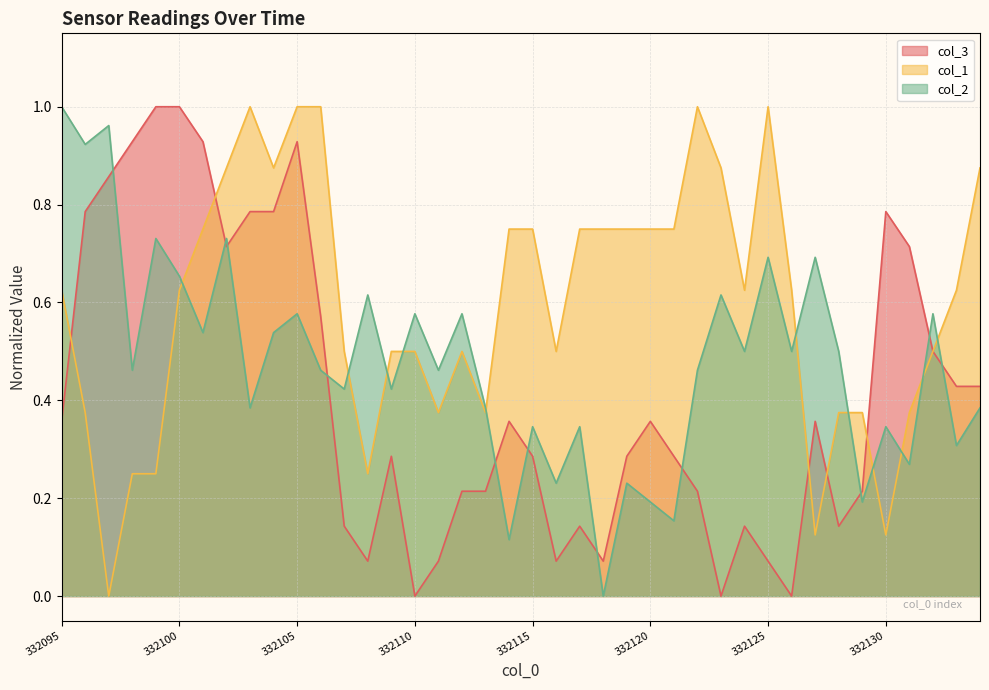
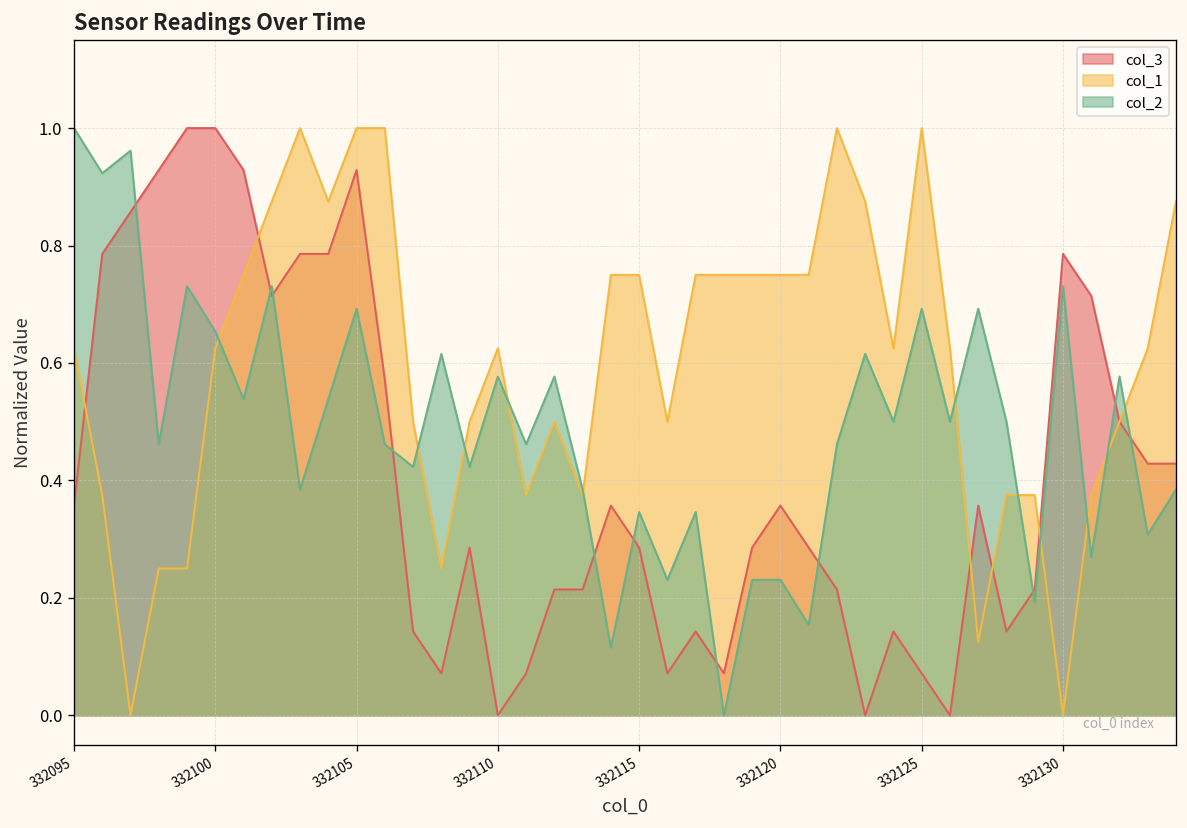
col_2, 332105: 0.58 -> 0.69
col_1, 332110: 0.50 -> 0.63
col_2, 332120: 0.19 -> 0.23
col_1, 332130: 0.12 -> 0.00
col_2, 332130: 0.35 -> 0.73
